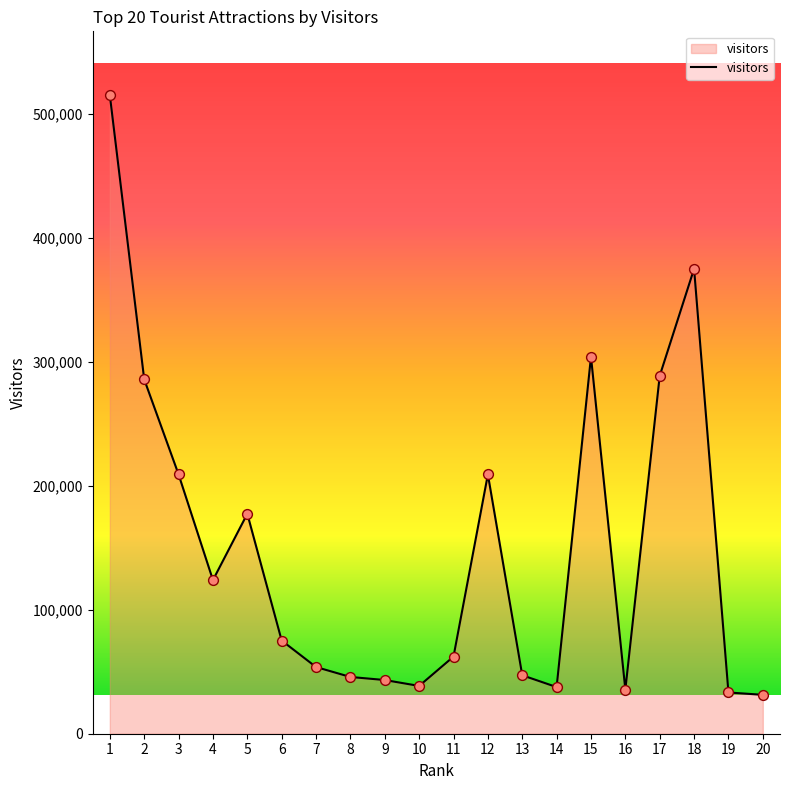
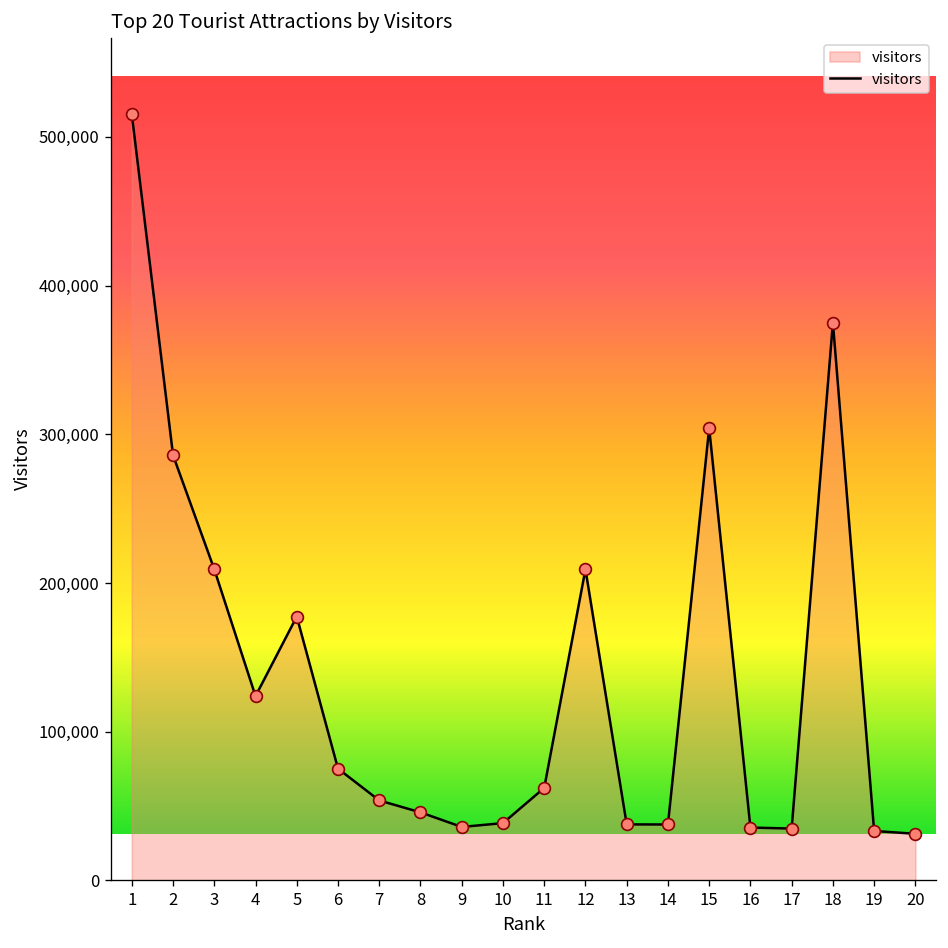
9: 43,000 -> 36,000
13: 47,000 -> 38,000
17: 289,000 -> 35,000
